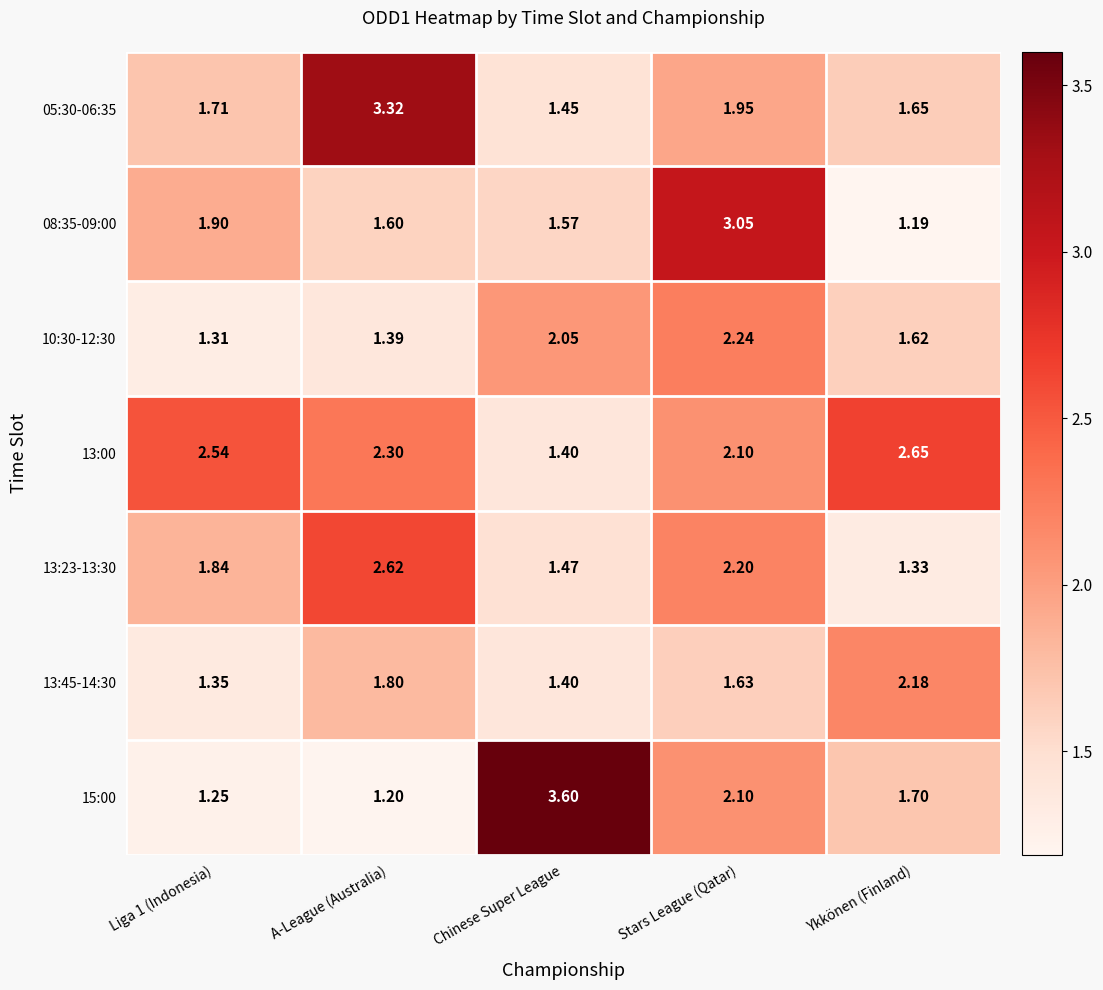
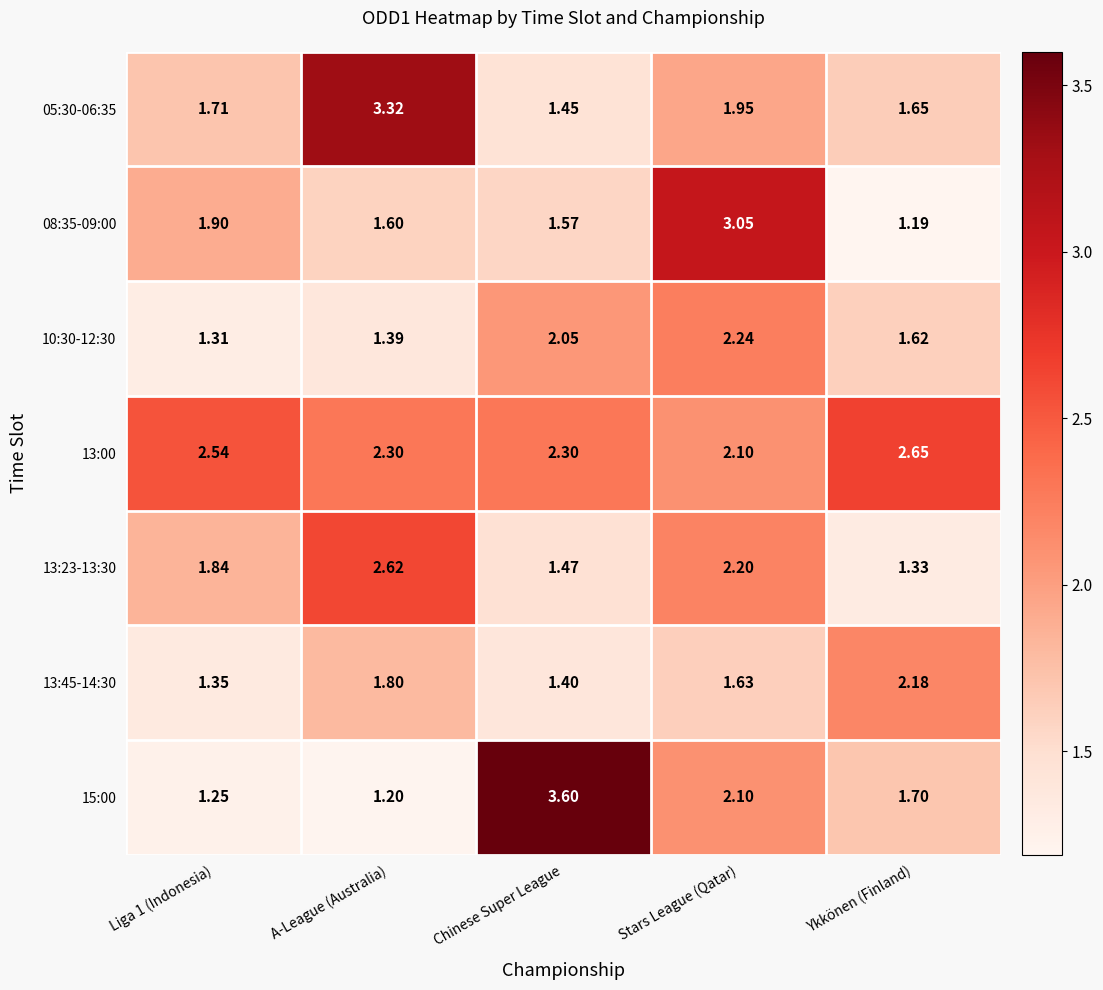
13:00, Chinese Super League: 1.40 -> 2.30
